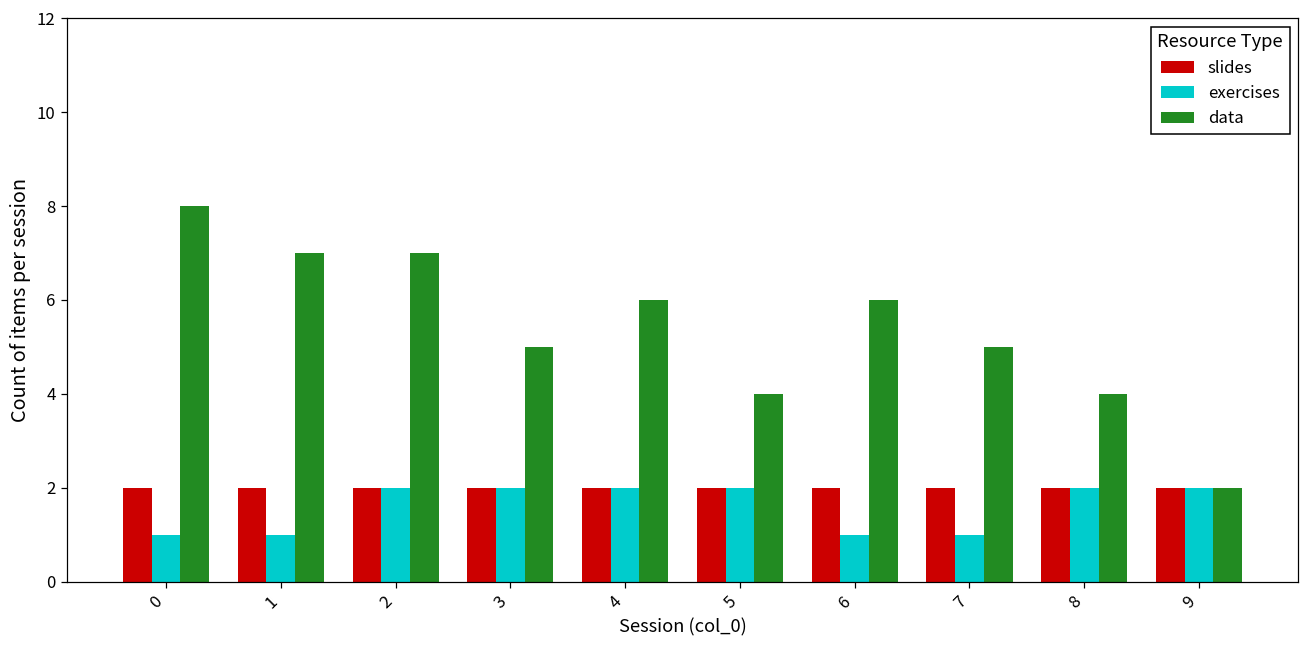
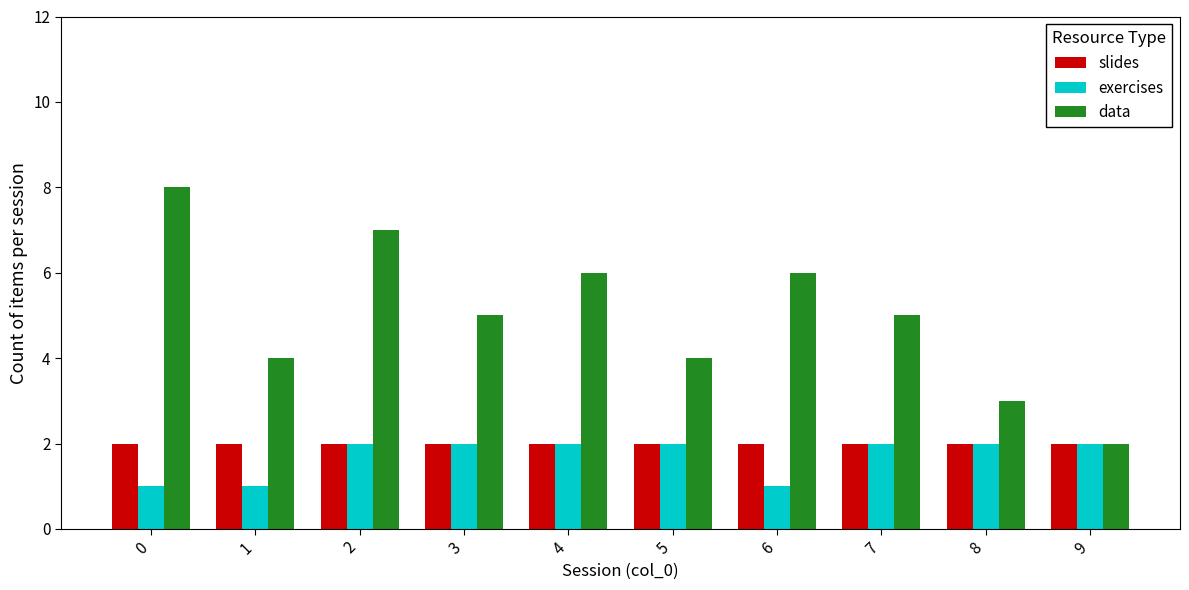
data, 1: 7 -> 4
exercises, 7: 1 -> 2
data, 8: 4 -> 3
